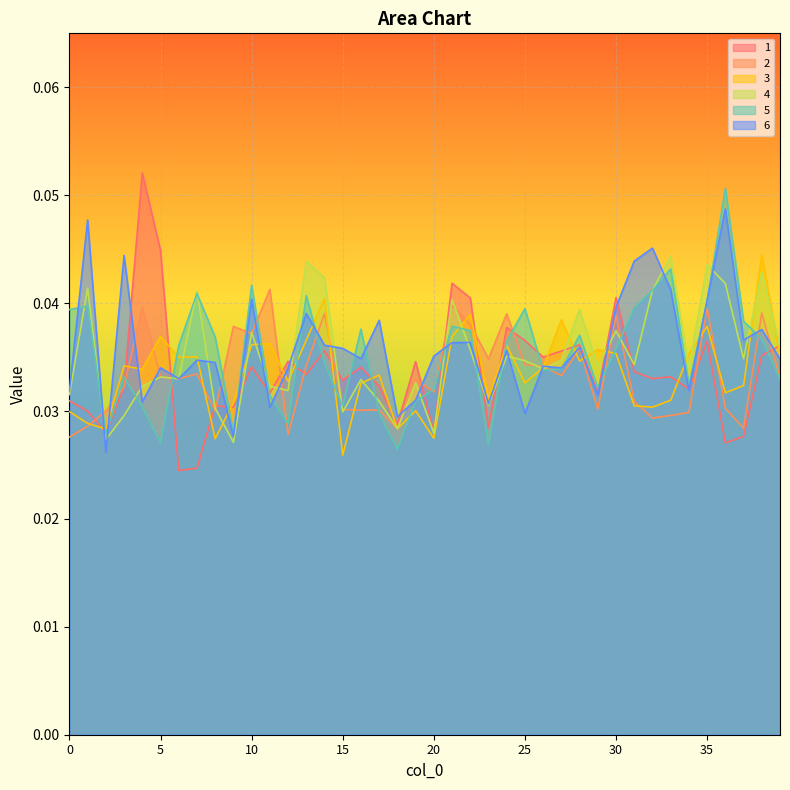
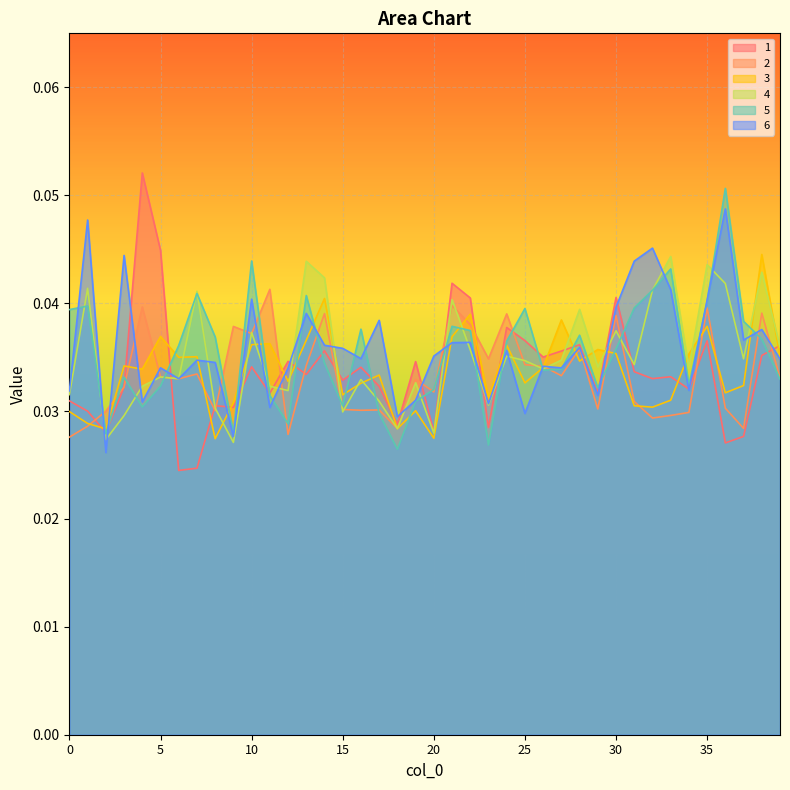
5, 5: 0.0271 -> 0.0323
5, 10: 0.0416 -> 0.0439
3, 15: 0.0259 -> 0.0315
